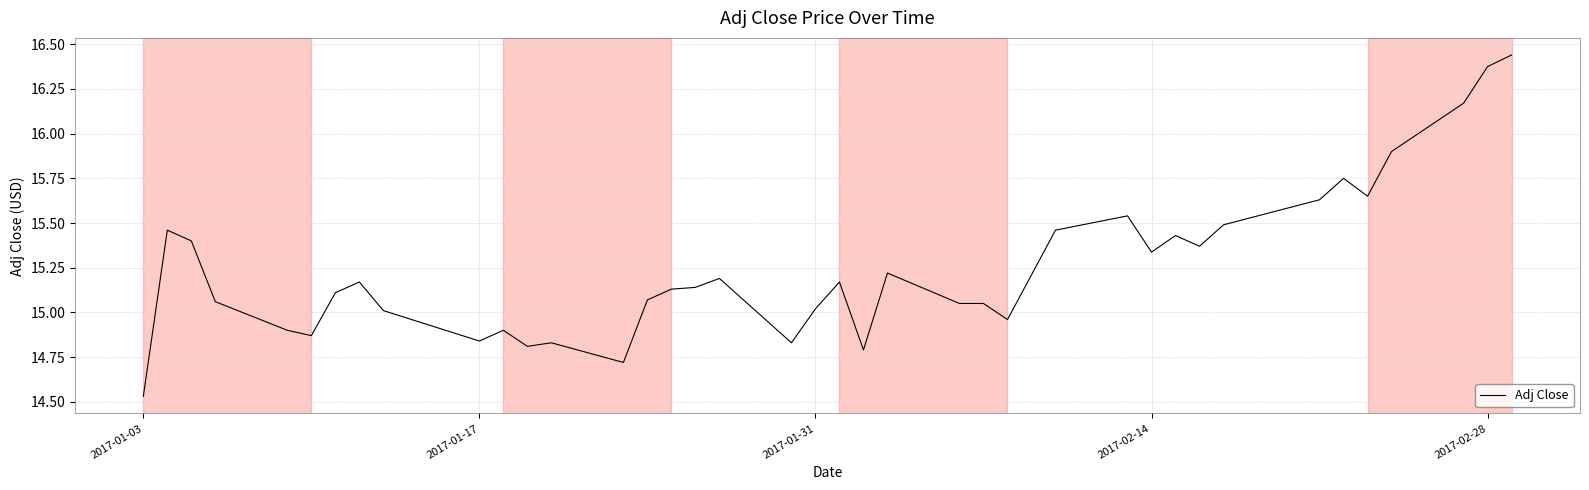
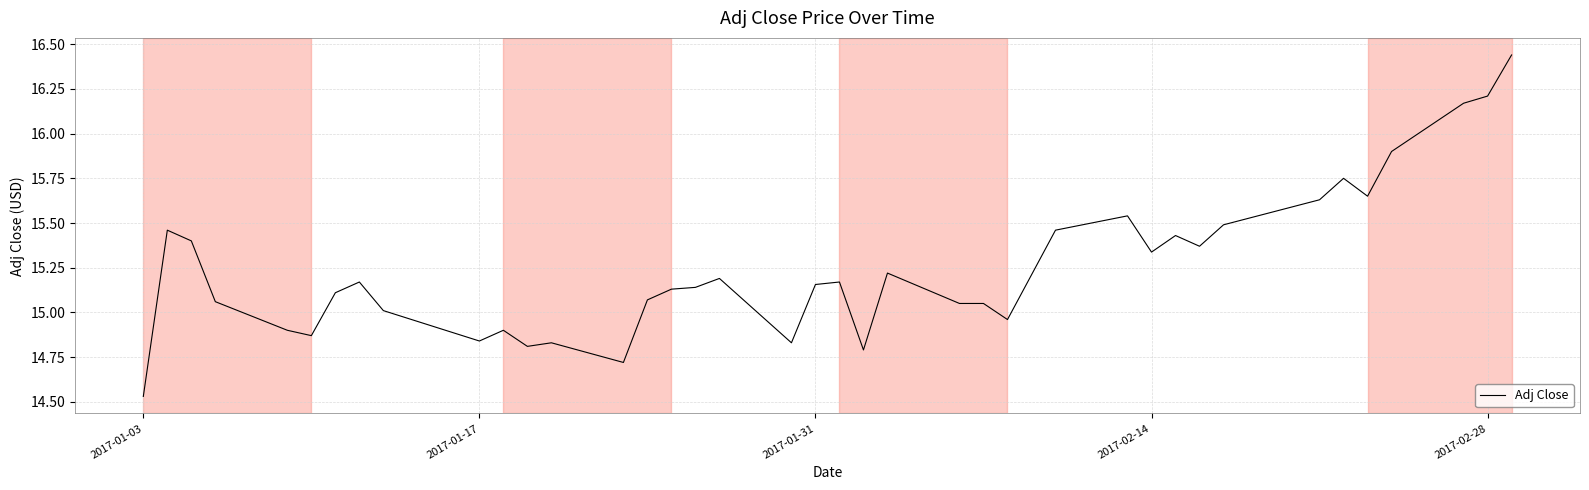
2017-01-31: 15.02 -> 15.16
2017-02-28: 16.38 -> 16.21
